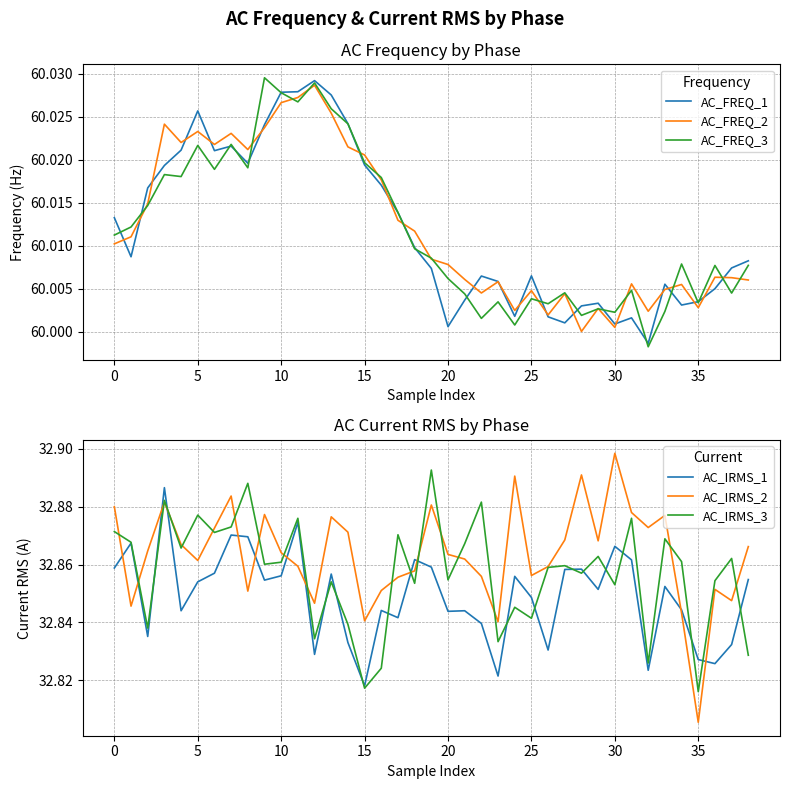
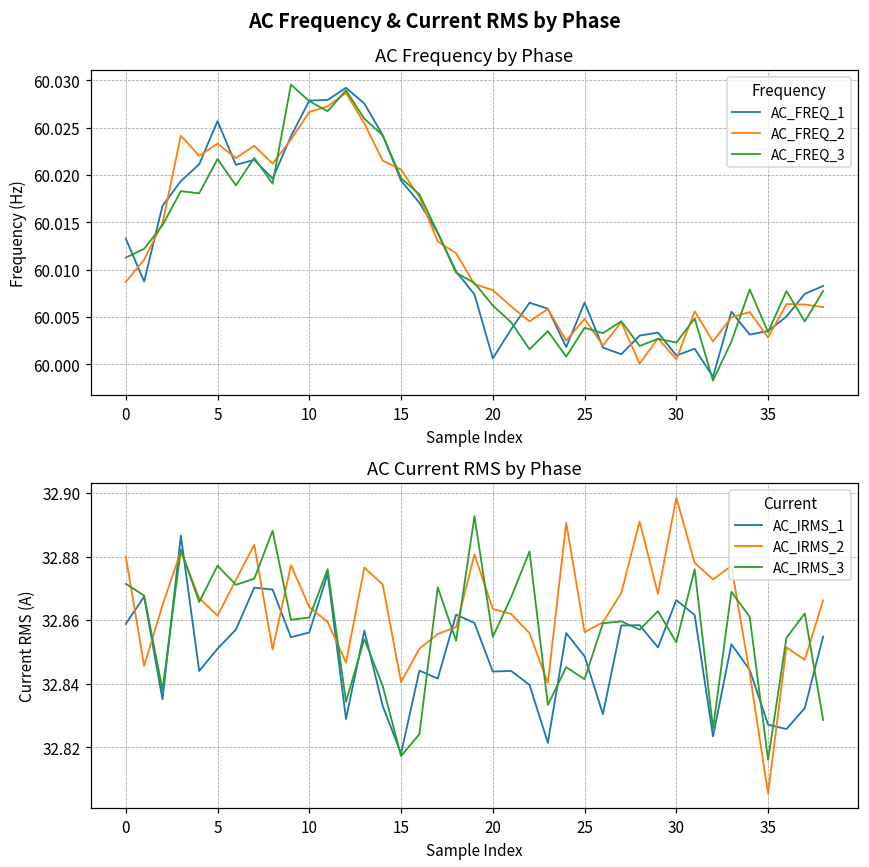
AC Frequency by Phase, AC_FREQ_2, 0: 60.010 -> 60.009
AC Current RMS by Phase, AC_IRMS_1, 5: 32.854 -> 32.851
